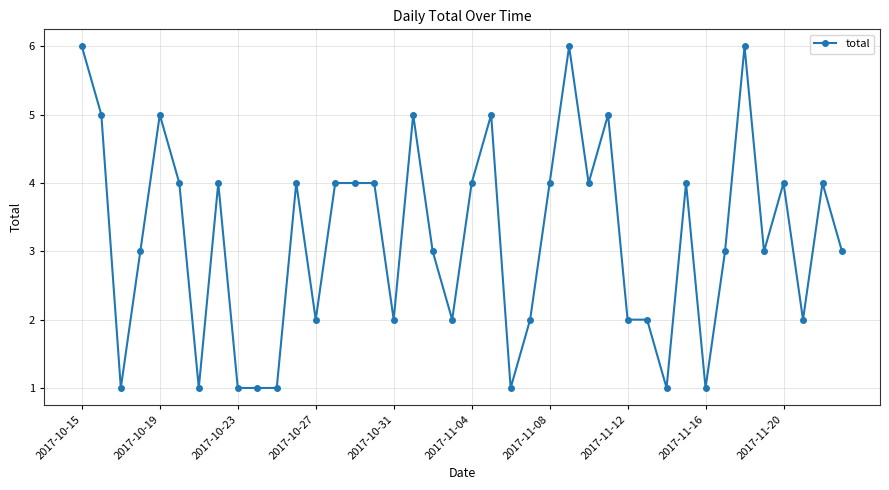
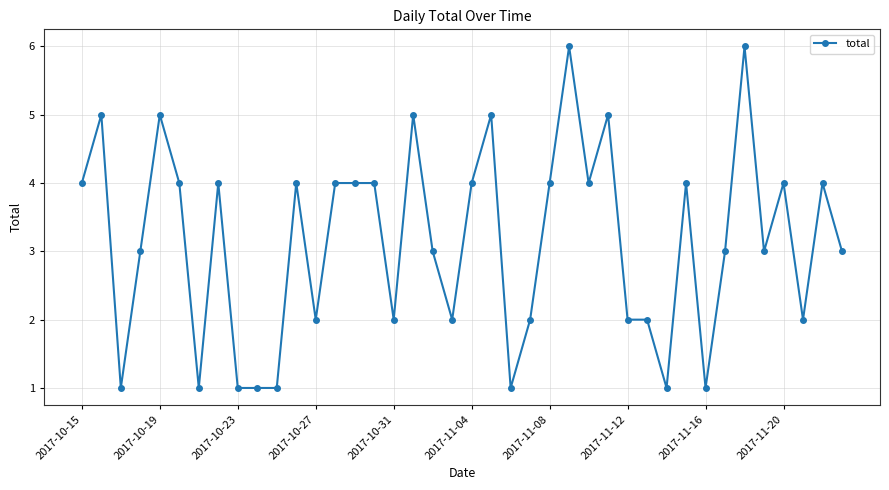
2017-10-15: 6 -> 4
